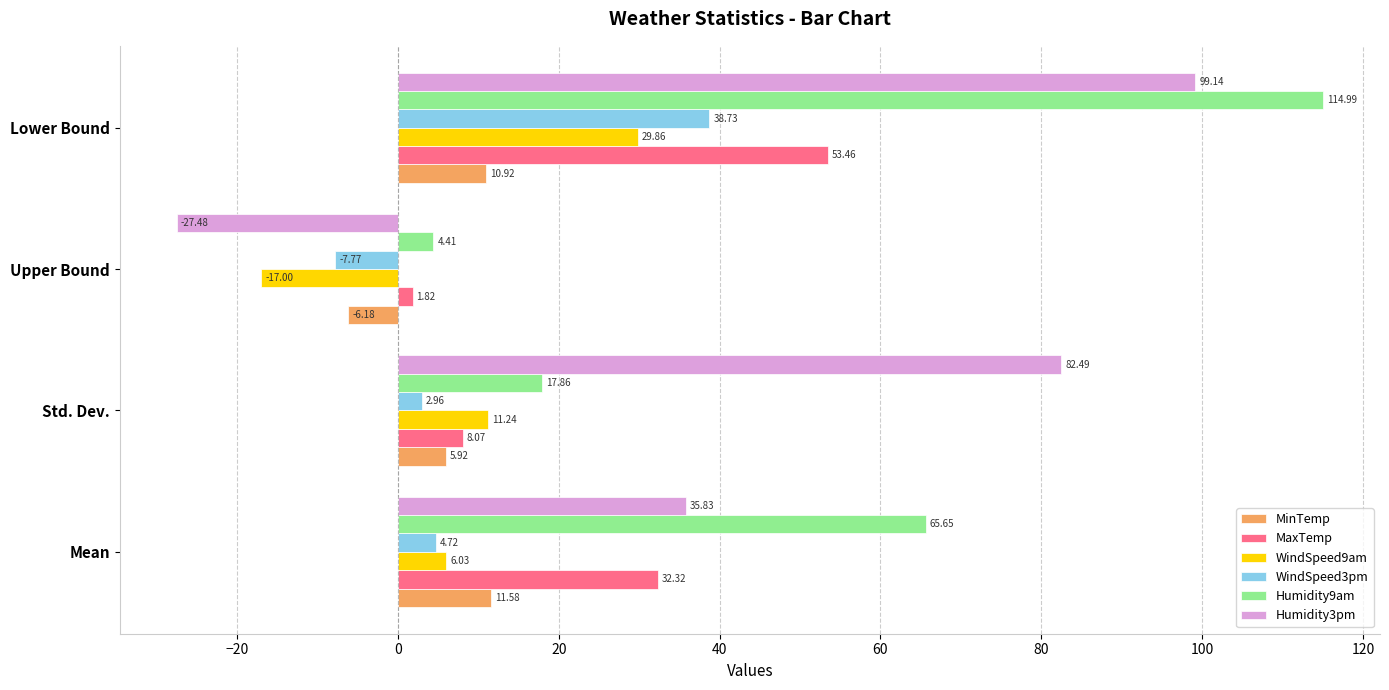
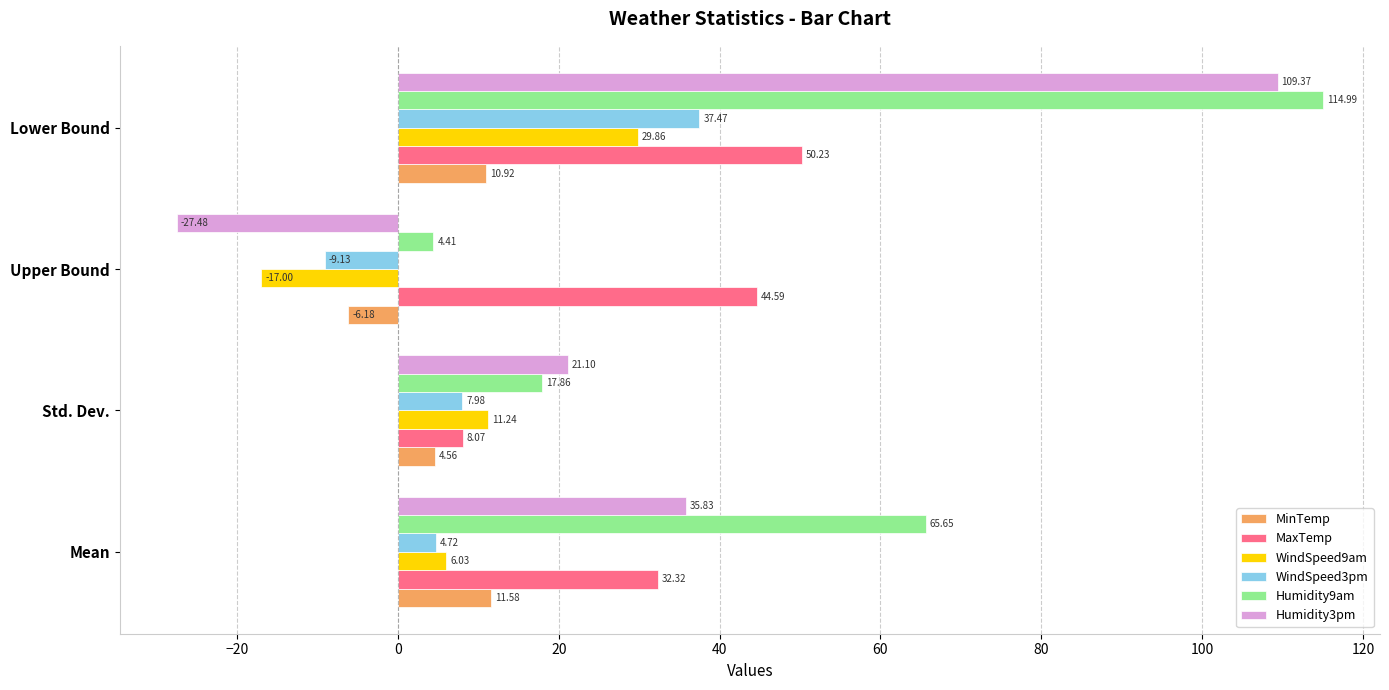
Humidity3pm, Lower Bound: 99.14 -> 109.37
WindSpeed3pm, Lower Bound: 38.73 -> 37.47
MaxTemp, Lower Bound: 53.46 -> 50.23
WindSpeed3pm, Upper Bound: -7.77 -> -9.13
MaxTemp, Upper Bound: 1.82 -> 44.59
Humidity3pm, Std. Dev.: 82.49 -> 21.10
WindSpeed3pm, Std. Dev.: 2.96 -> 7.98
MinTemp, Std. Dev.: 5.92 -> 4.56
